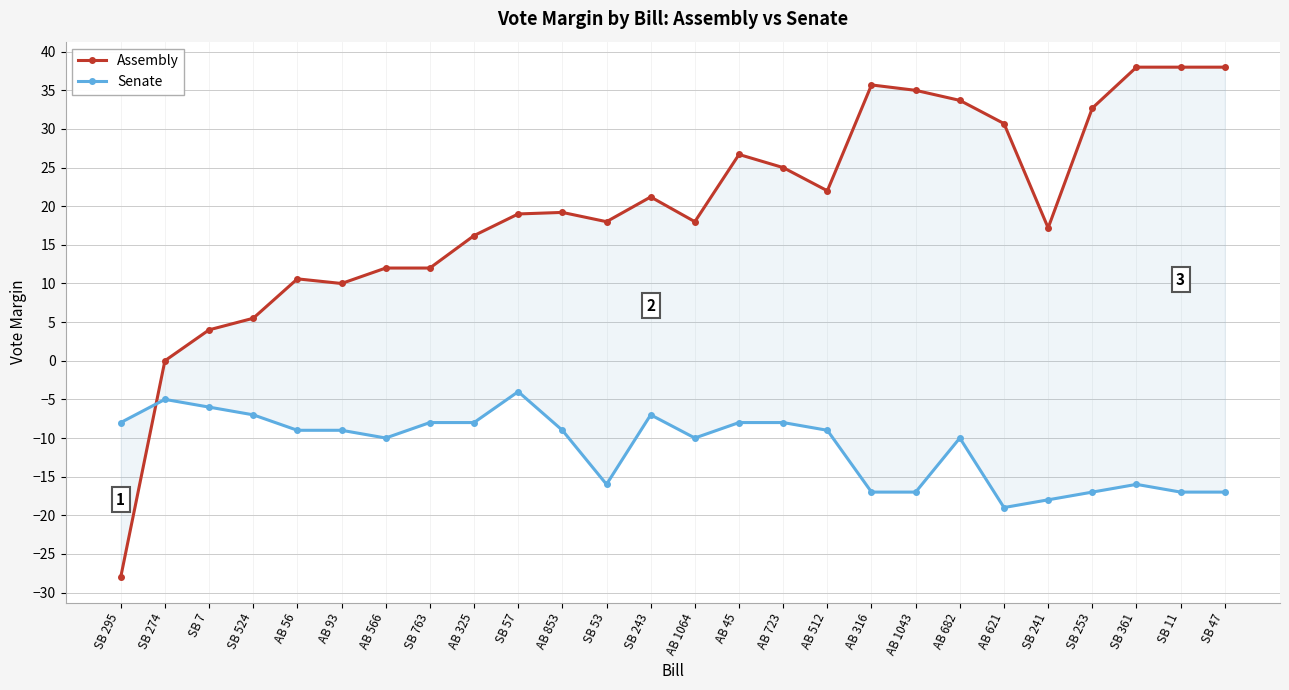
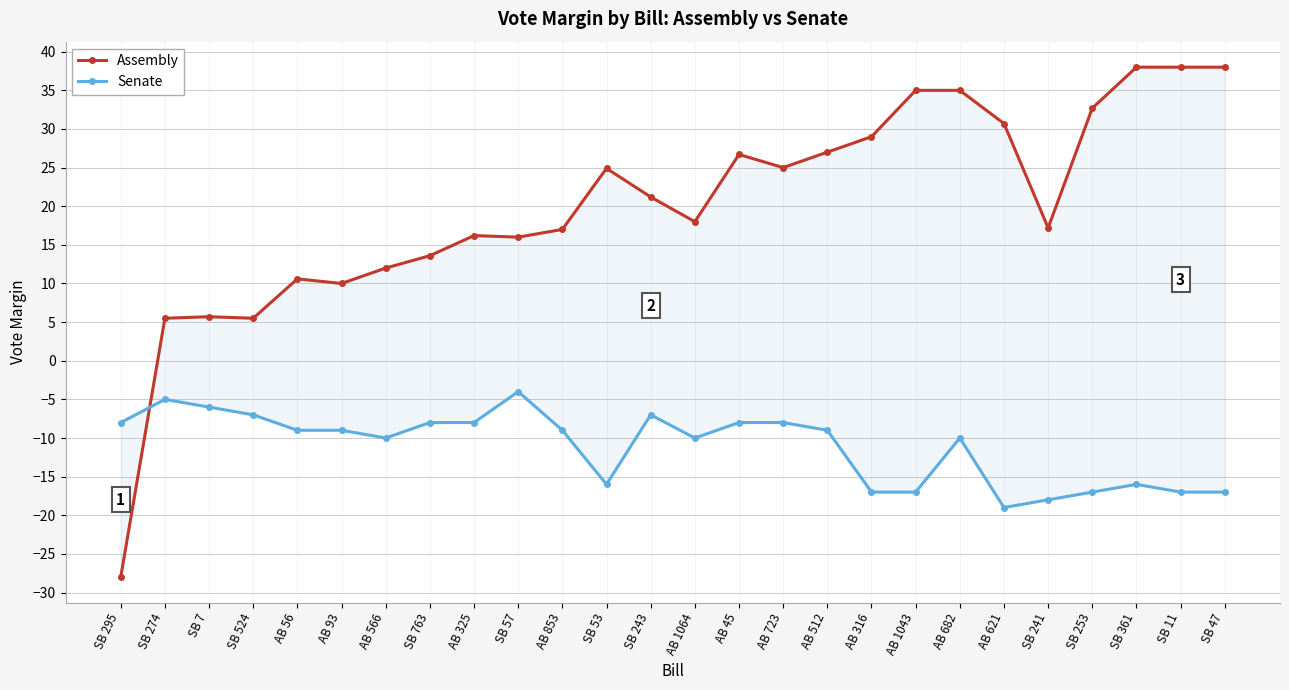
Assembly, SB 274: 0 -> 6
Assembly, SB 7: 4 -> 6
Assembly, SB 763: 12 -> 14
Assembly, SB 57: 19 -> 16
Assembly, AB 853: 19 -> 17
Assembly, SB 53: 18 -> 25
Assembly, AB 512: 22 -> 27
Assembly, AB 316: 36 -> 29
Assembly, AB 682: 34 -> 35
